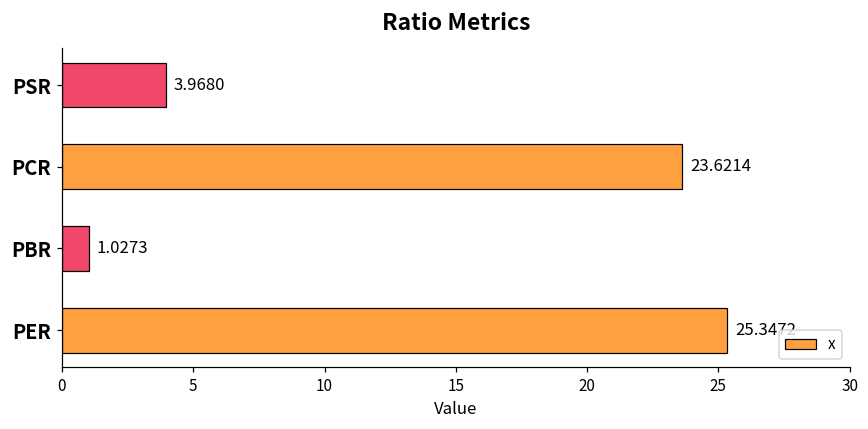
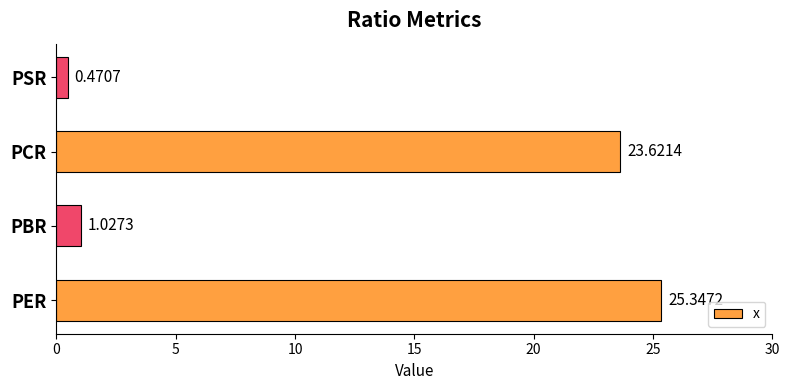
PSR: 3.9680 -> 0.4707
